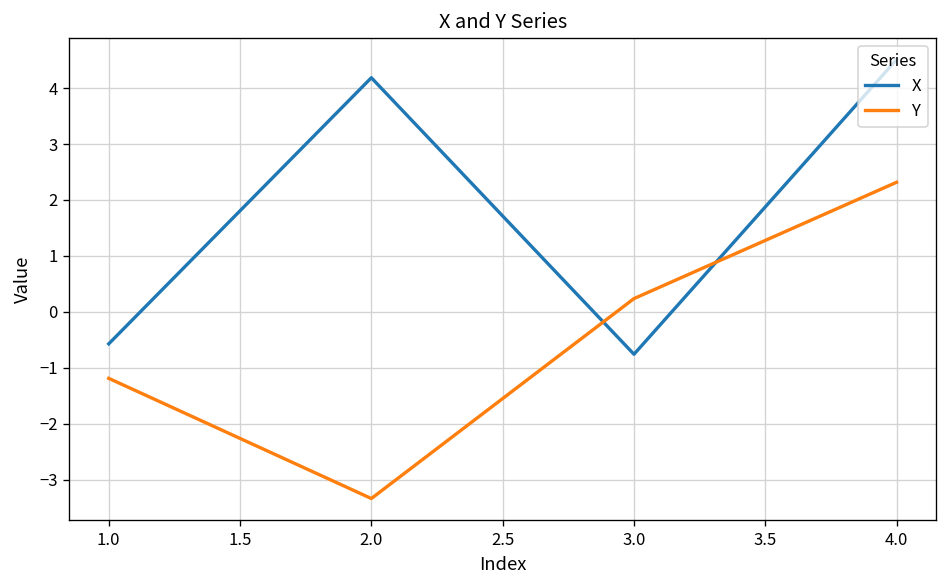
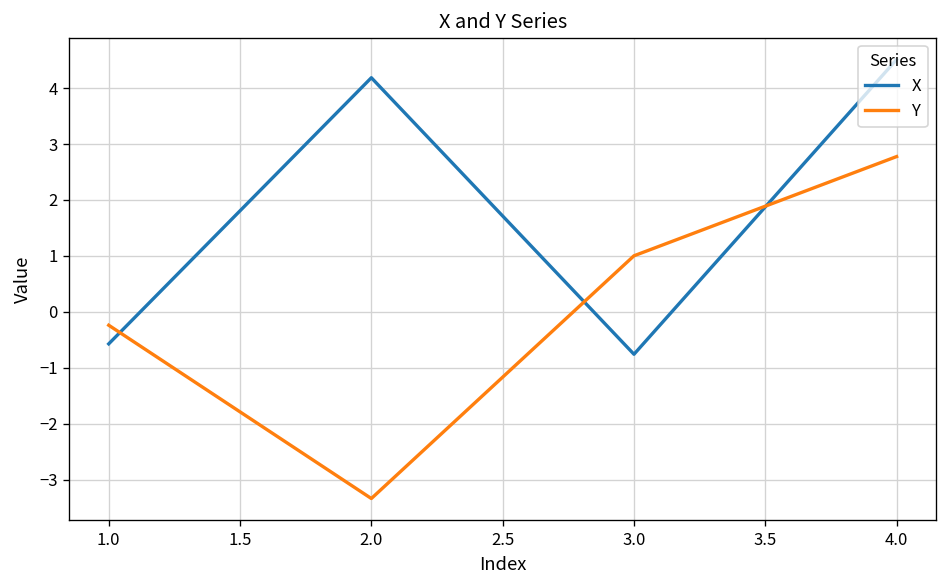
Y, 1.0: -1.2 -> -0.2
Y, 3.0: 0.2 -> 1.0
Y, 4.0: 2.3 -> 2.8
